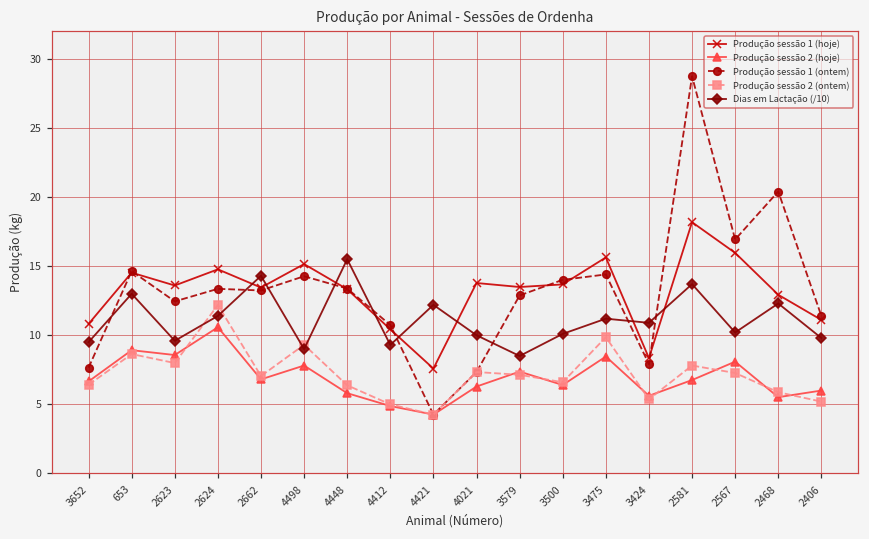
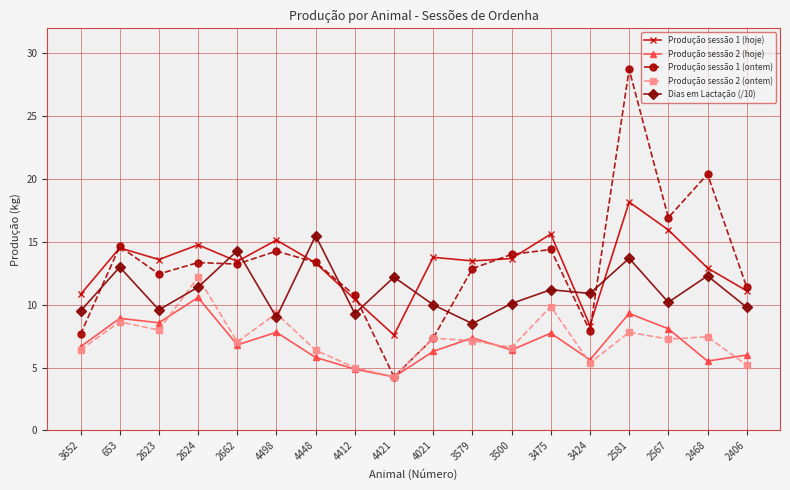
Produção sessão 2 (hoje), 3475: 8.5 -> 7.7
Produção sessão 2 (hoje), 2581: 6.8 -> 9.3
Produção sessão 2 (ontem), 2468: 5.9 -> 7.5
